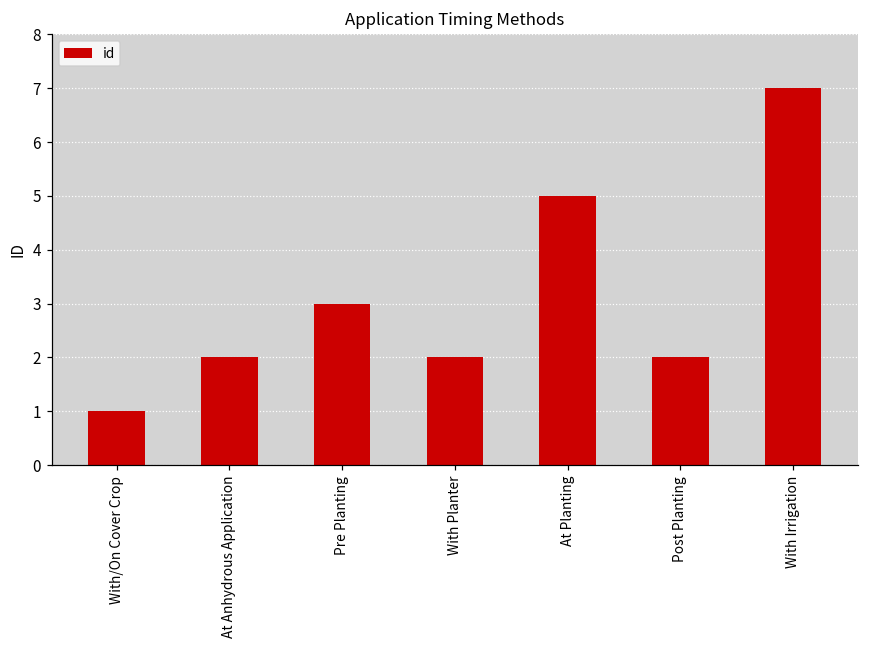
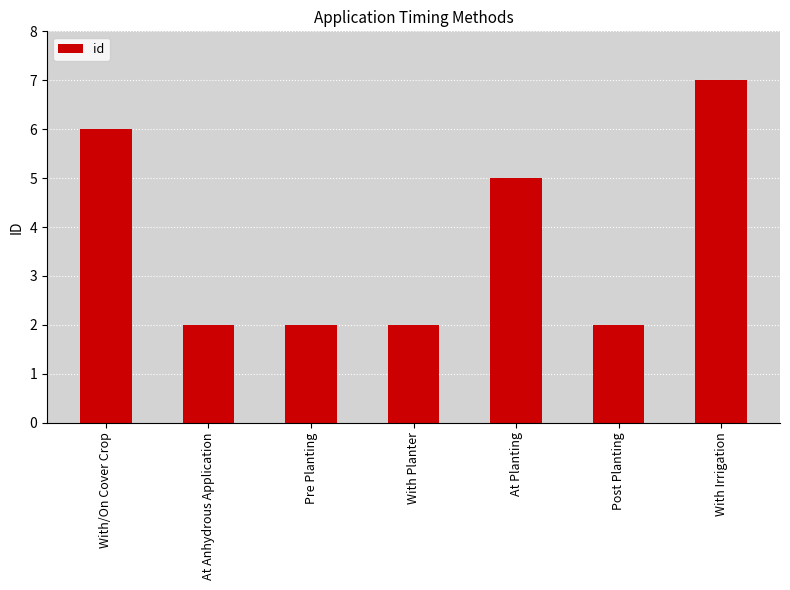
With/On Cover Crop: 1 -> 6
Pre Planting: 3 -> 2
